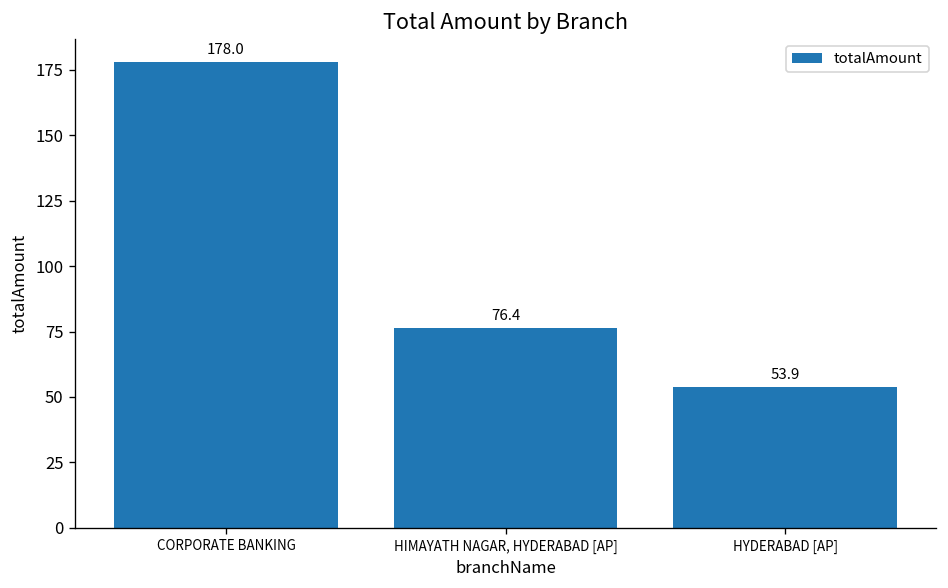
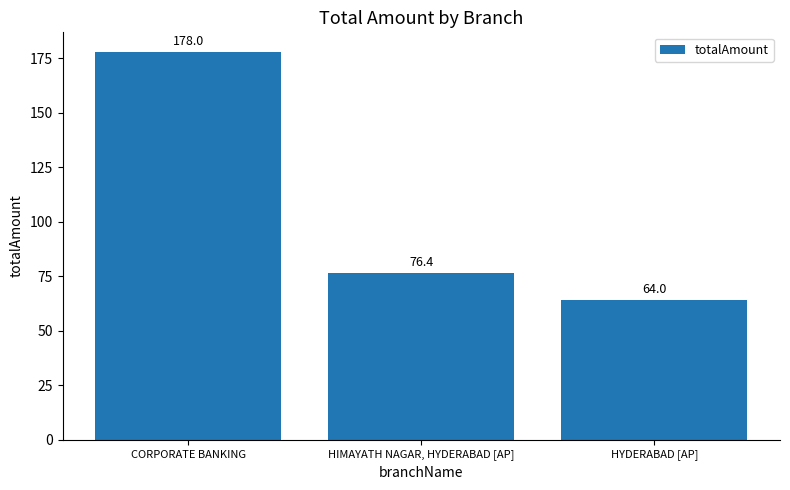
HYDERABAD [AP]: 53.9 -> 64.0
